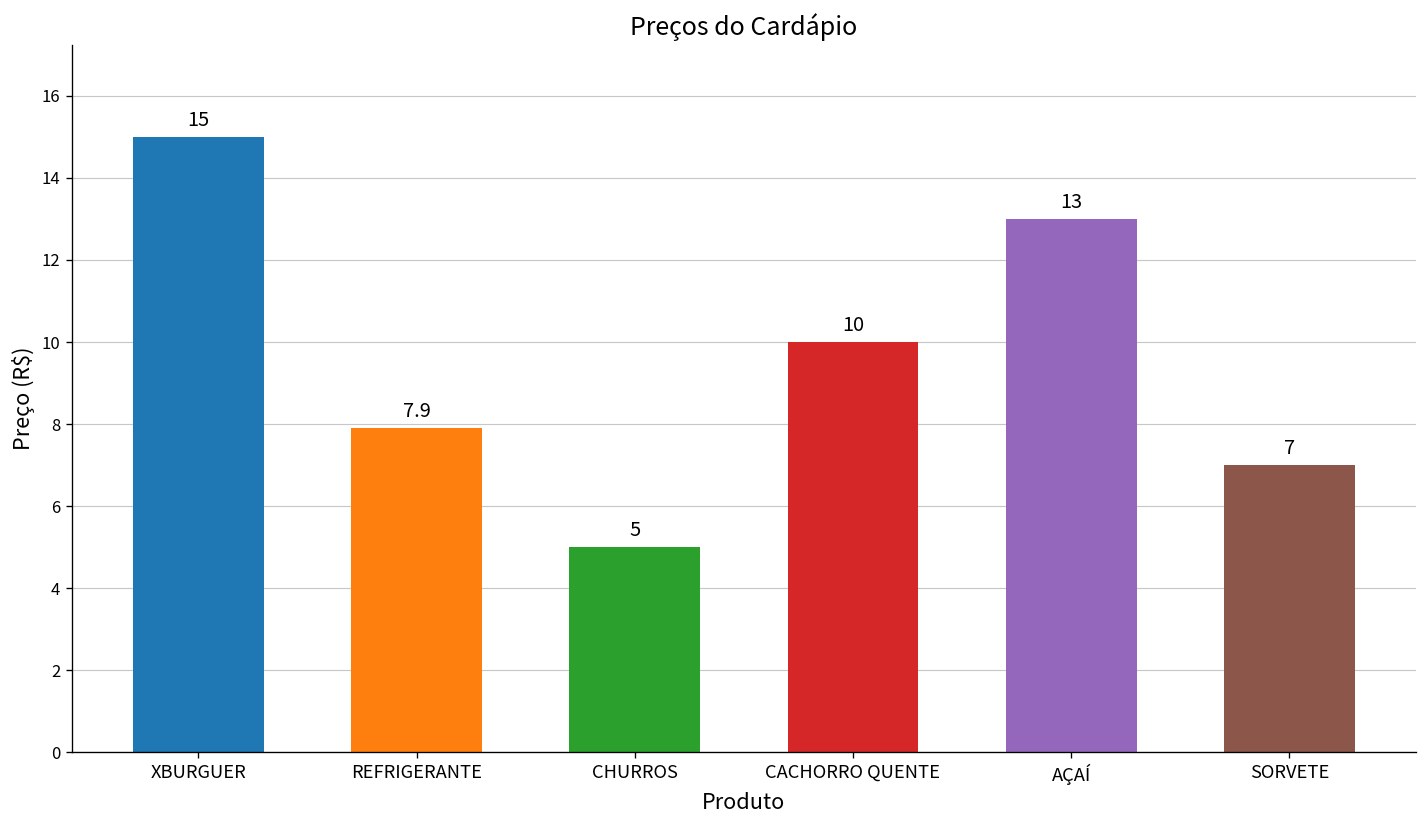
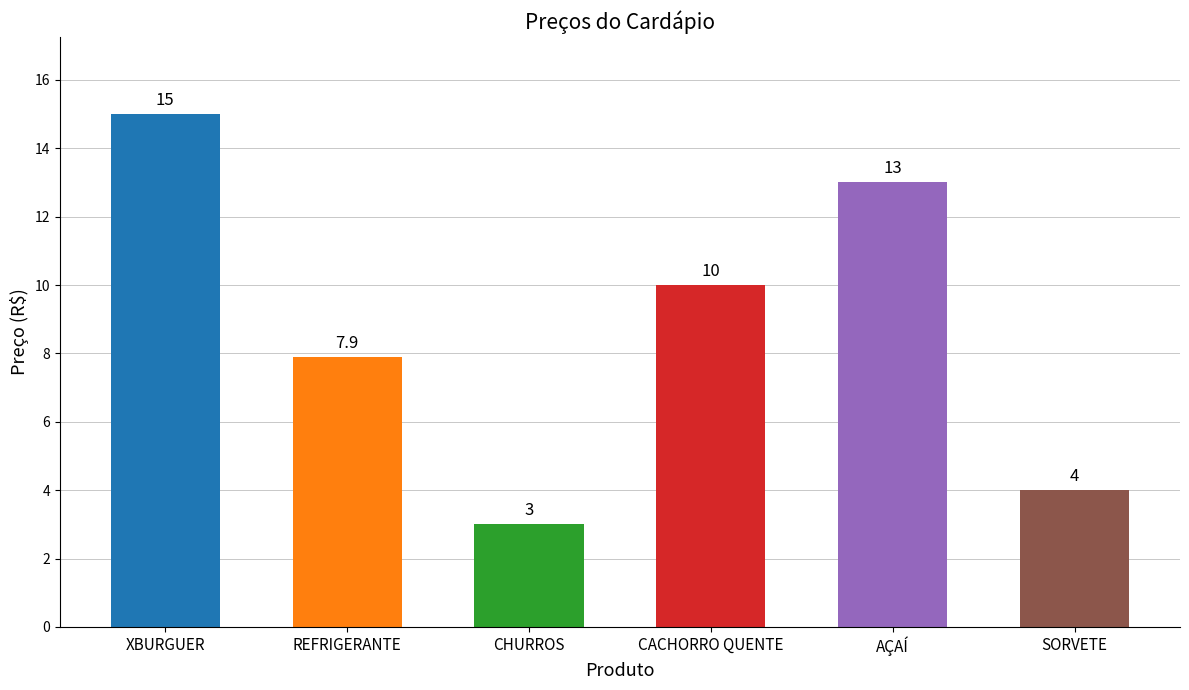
CHURROS: 5 -> 3
SORVETE: 7 -> 4
